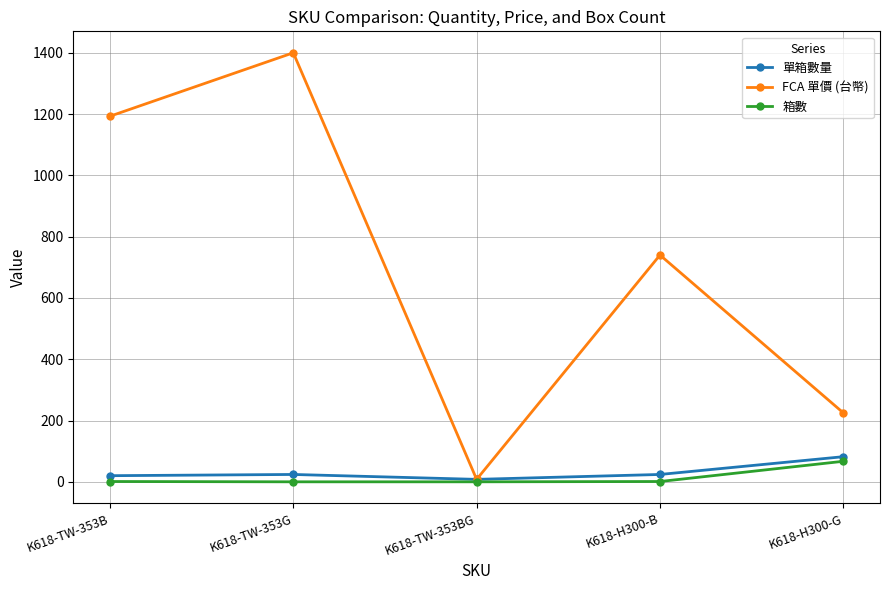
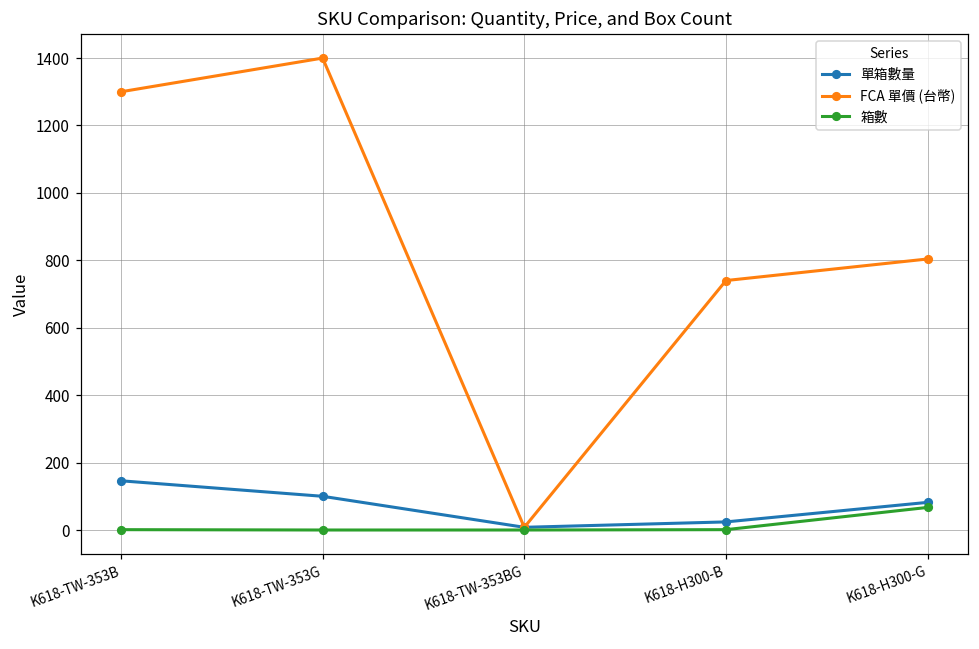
單箱數量, K618-TW-353B: 20 -> 150
FCA 單價 (台幣), K618-TW-353B: 1190 -> 1300
單箱數量, K618-TW-353G: 20 -> 100
FCA 單價 (台幣), K618-H300-G: 230 -> 800
